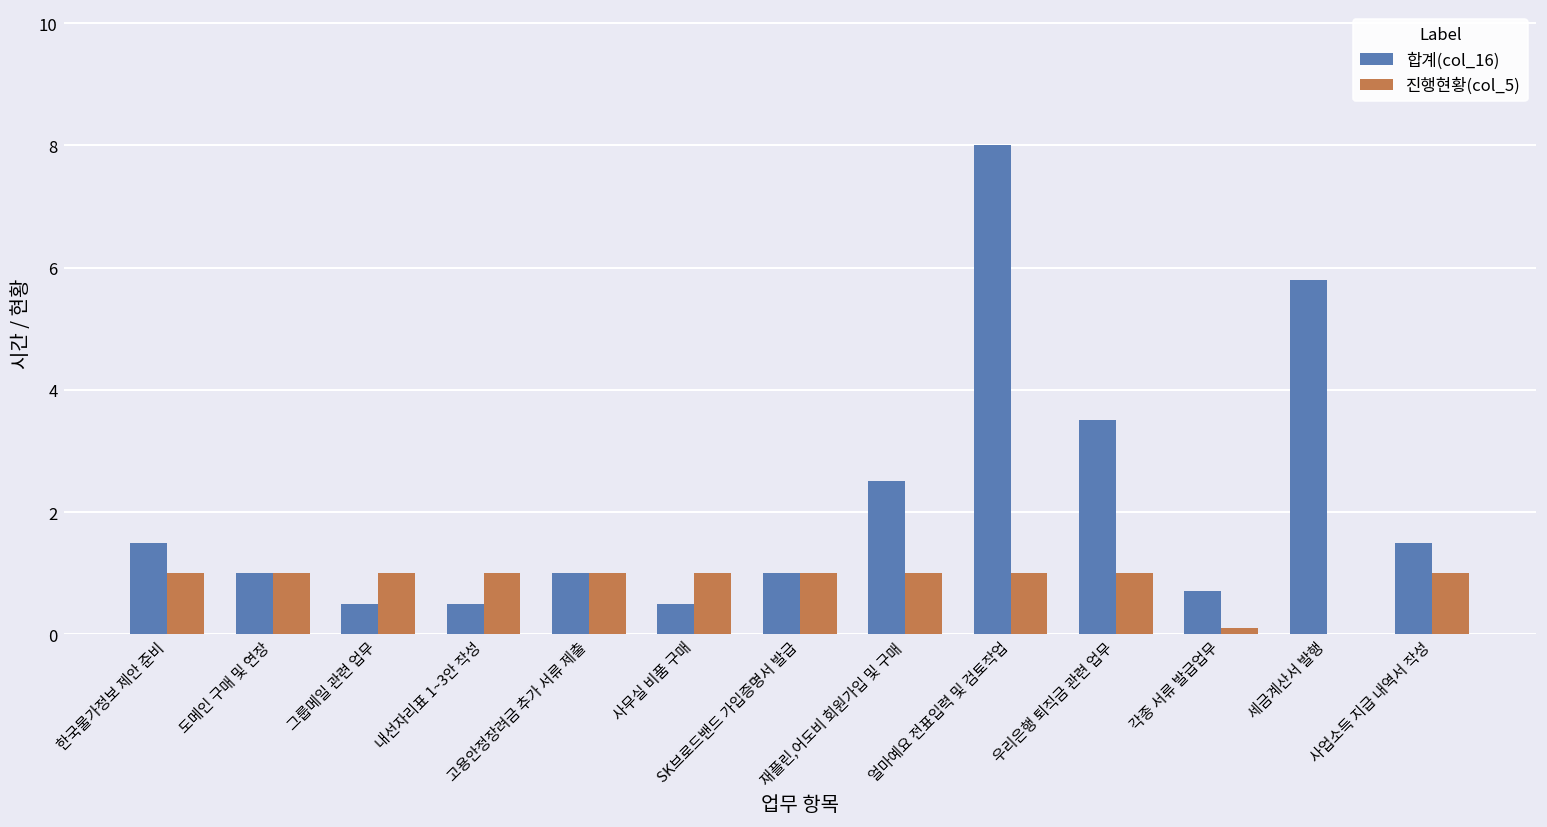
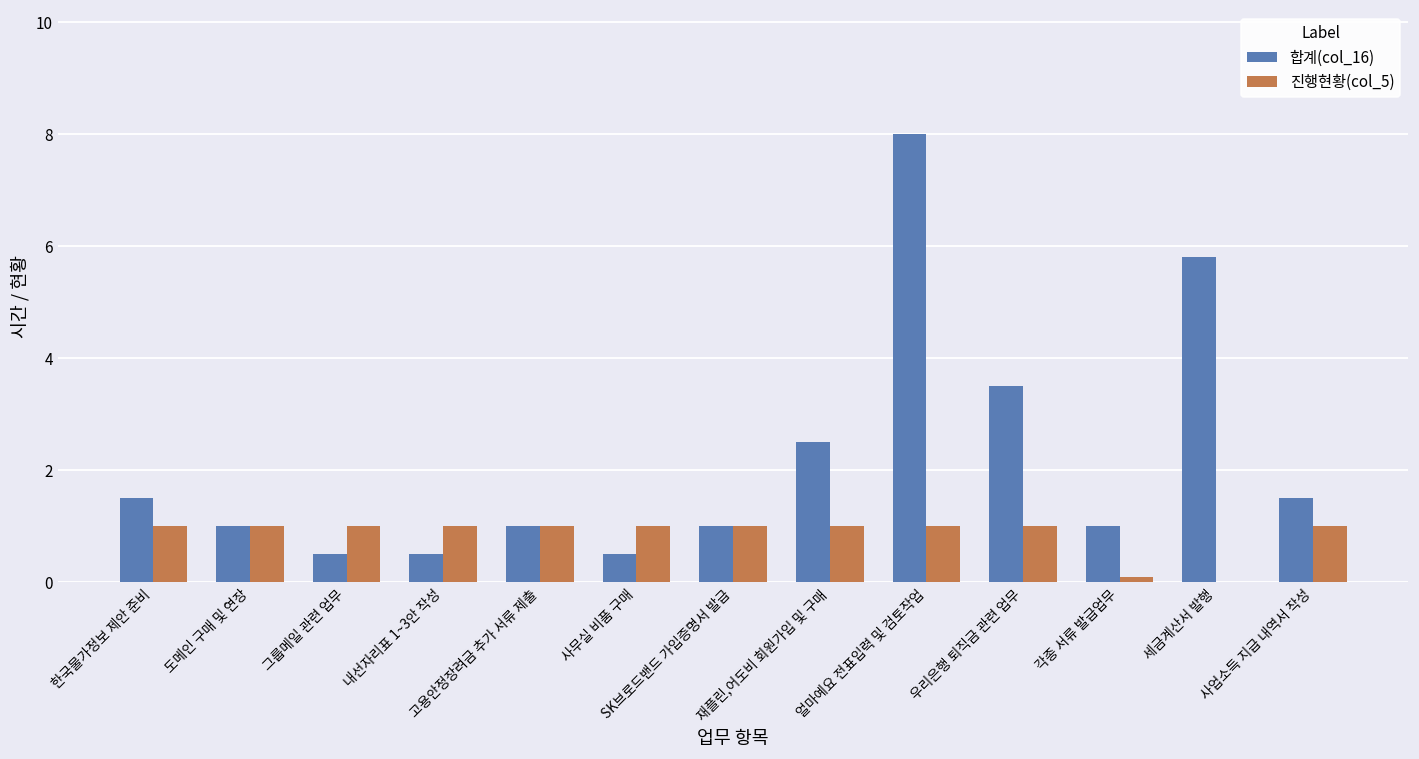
합계(col_16), 각종 서류 발급업무: 0.7 -> 1.0
